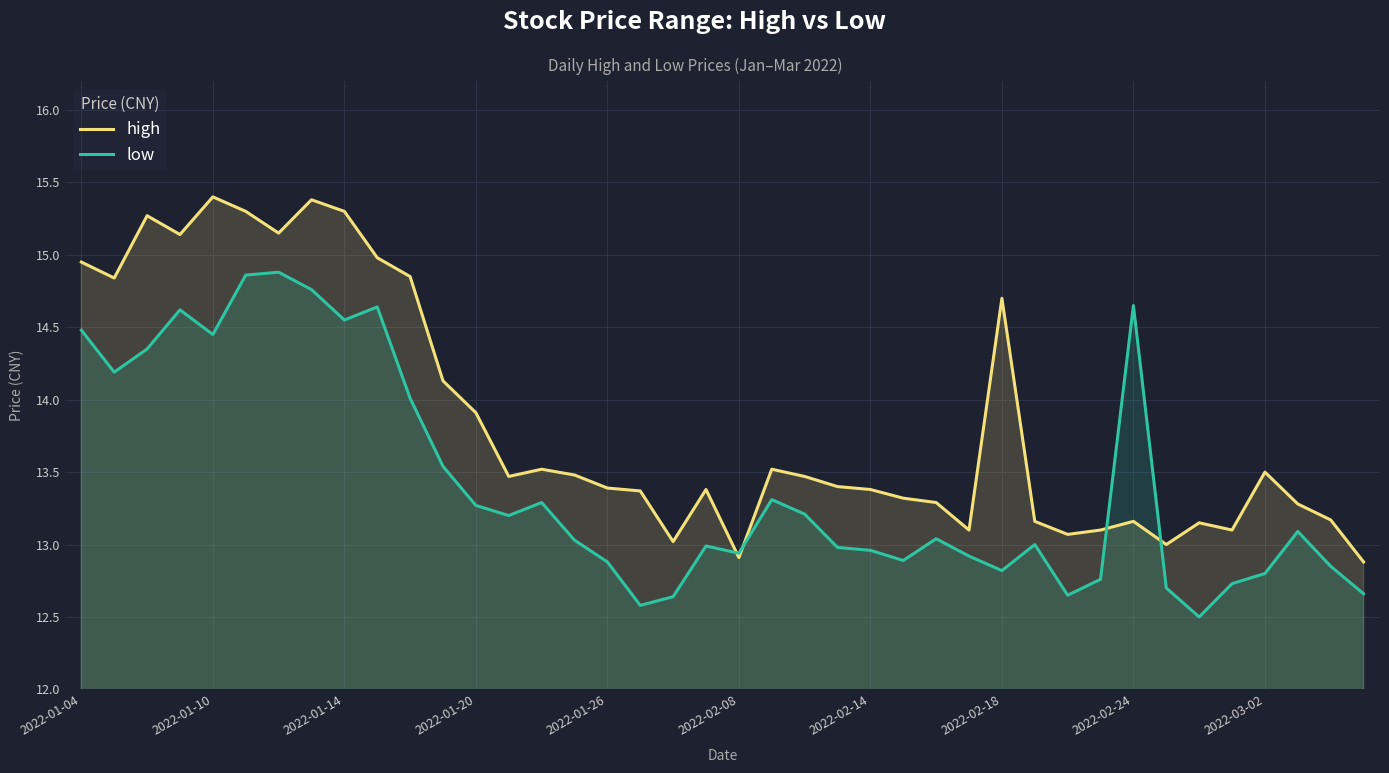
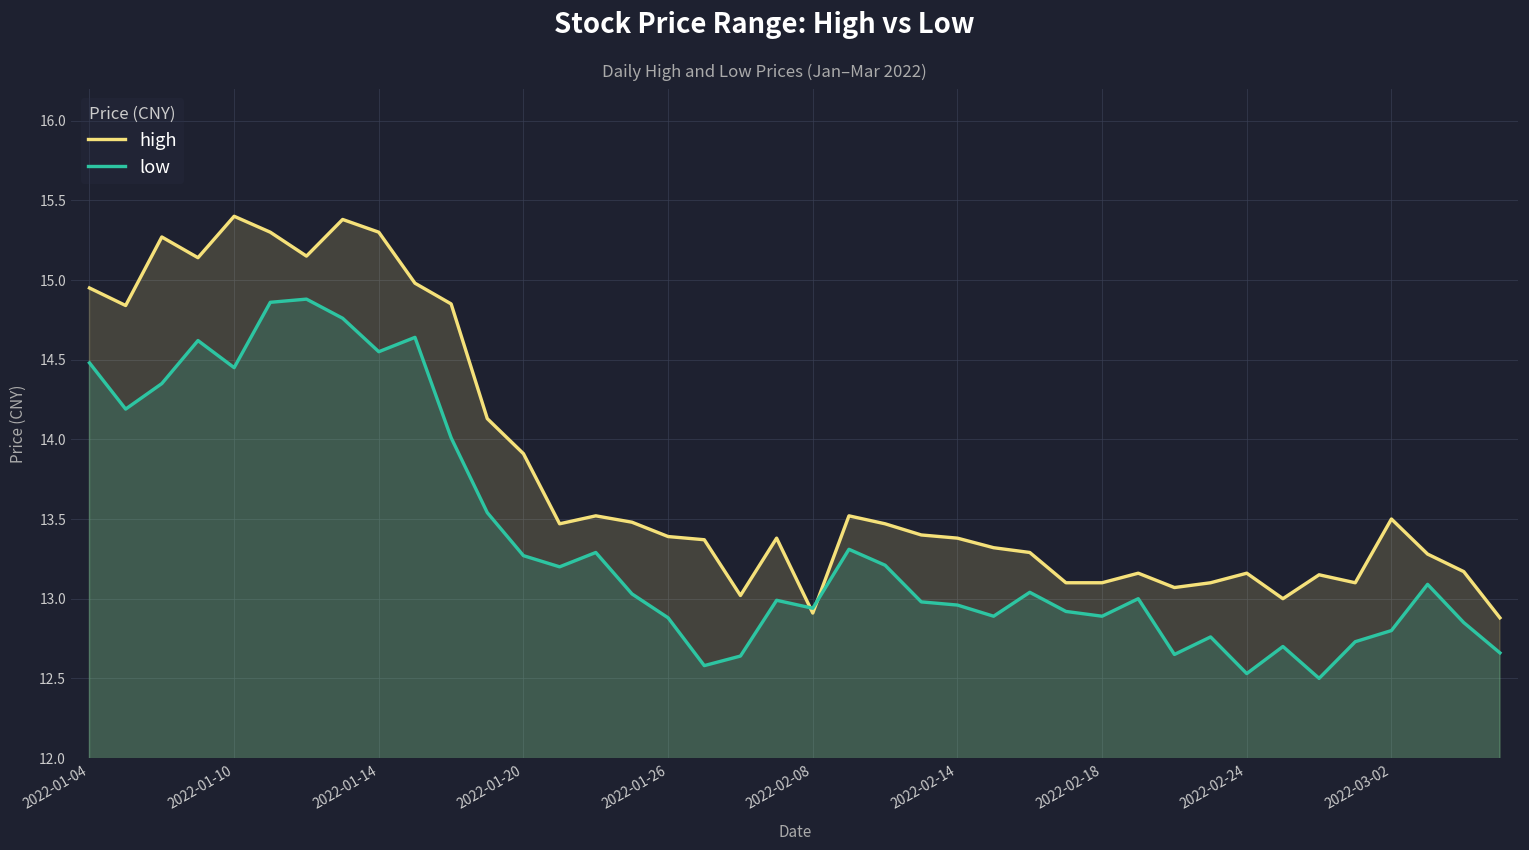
high, 2022-02-18: 14.7 -> 13.1
low, 2022-02-18: 12.82 -> 12.89
low, 2022-02-24: 14.65 -> 12.53
